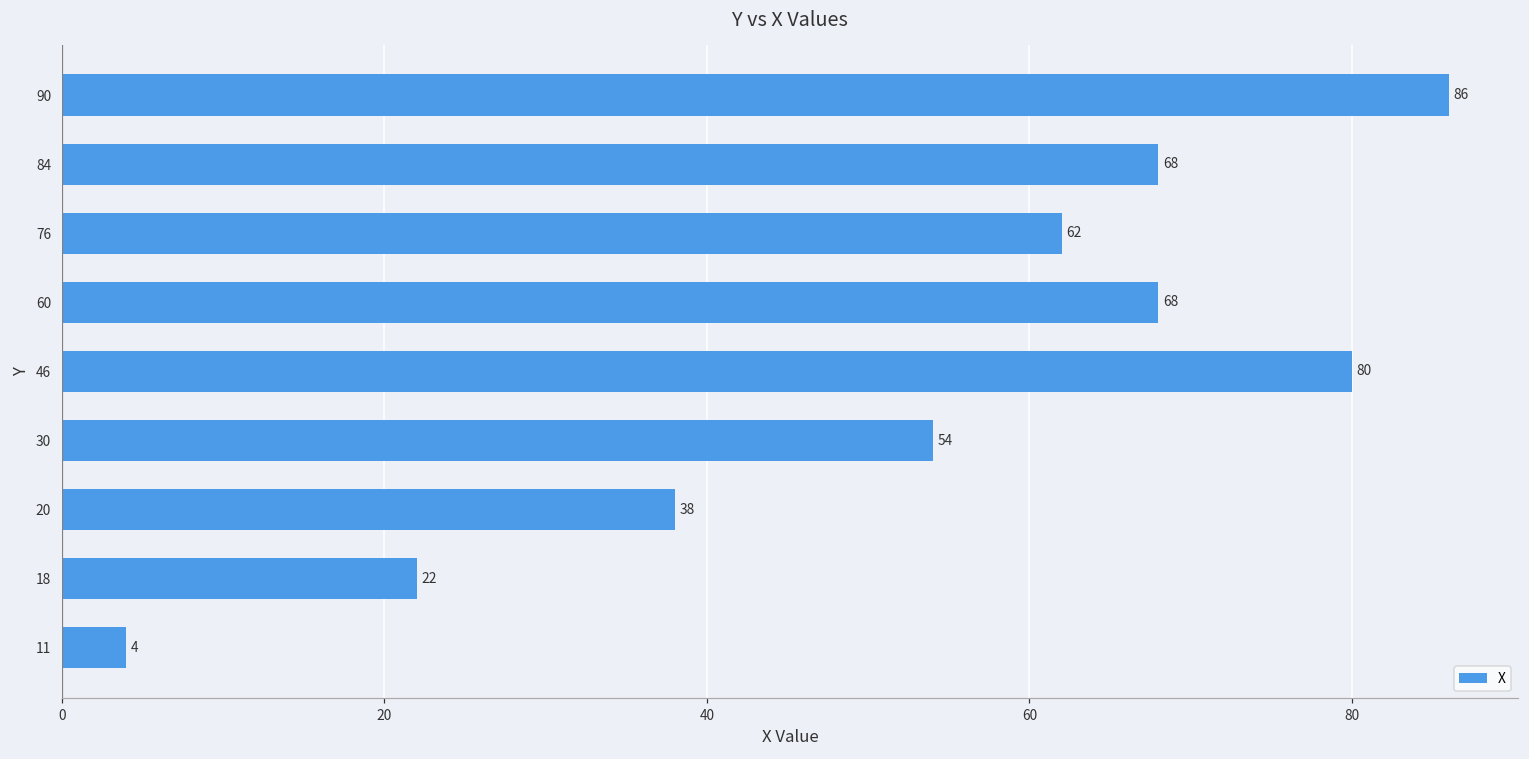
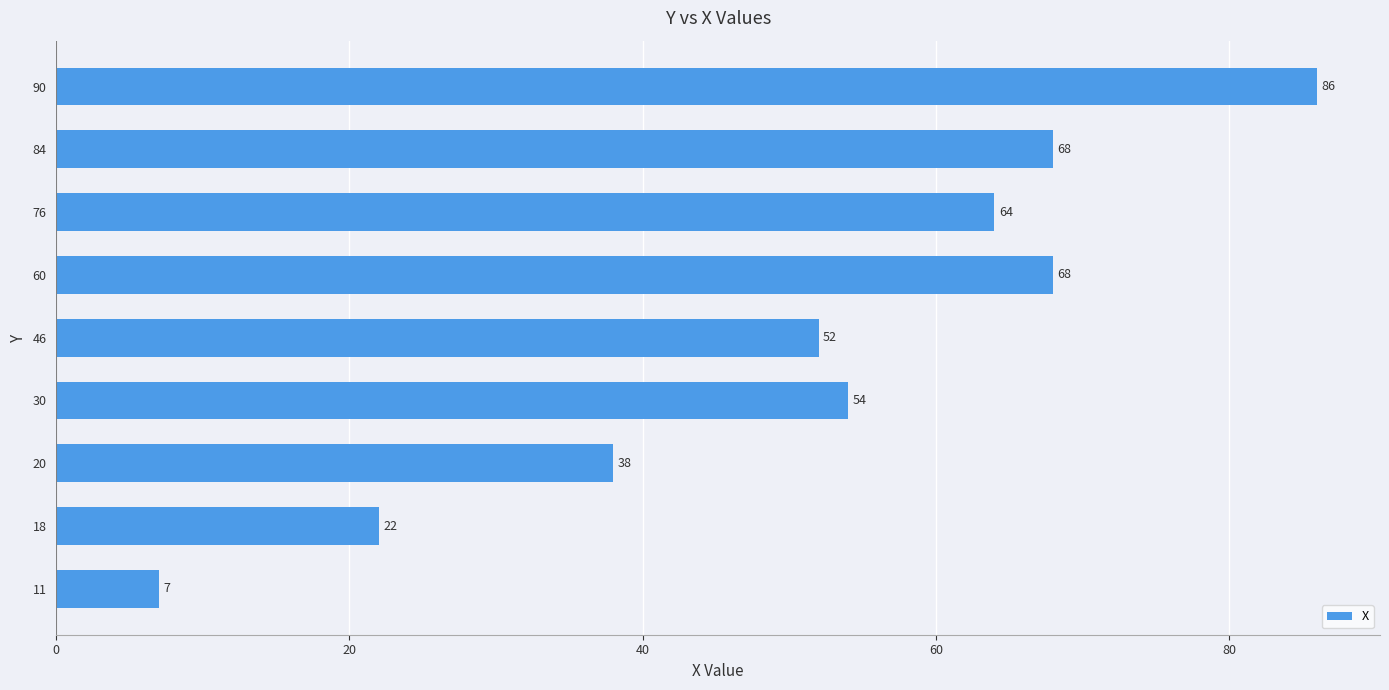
76: 62 -> 64
46: 80 -> 52
11: 4 -> 7
